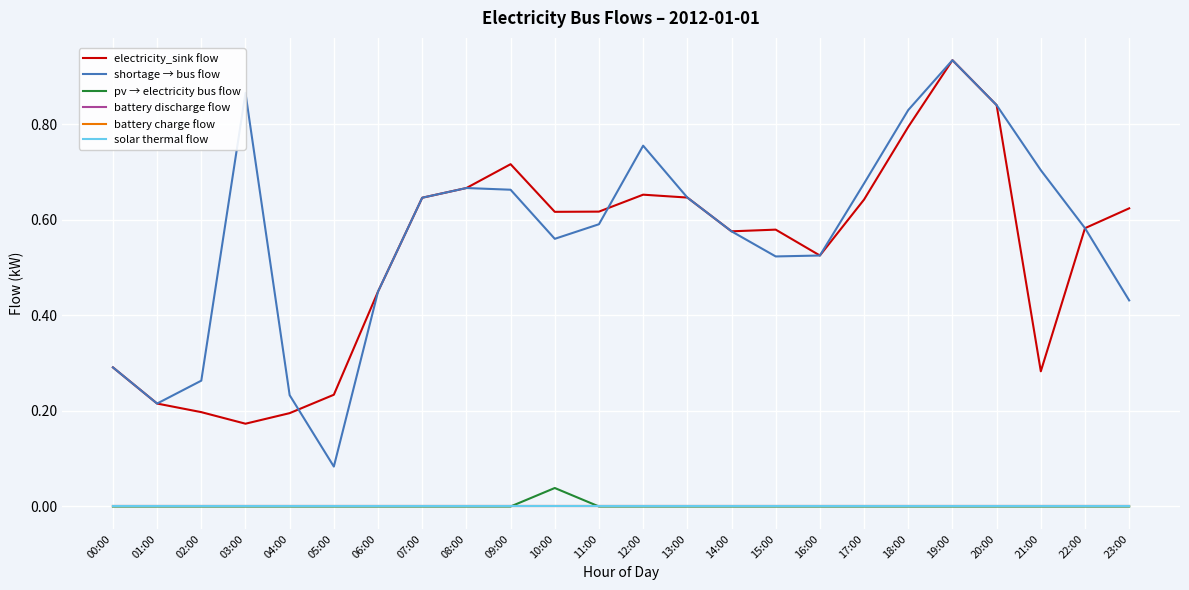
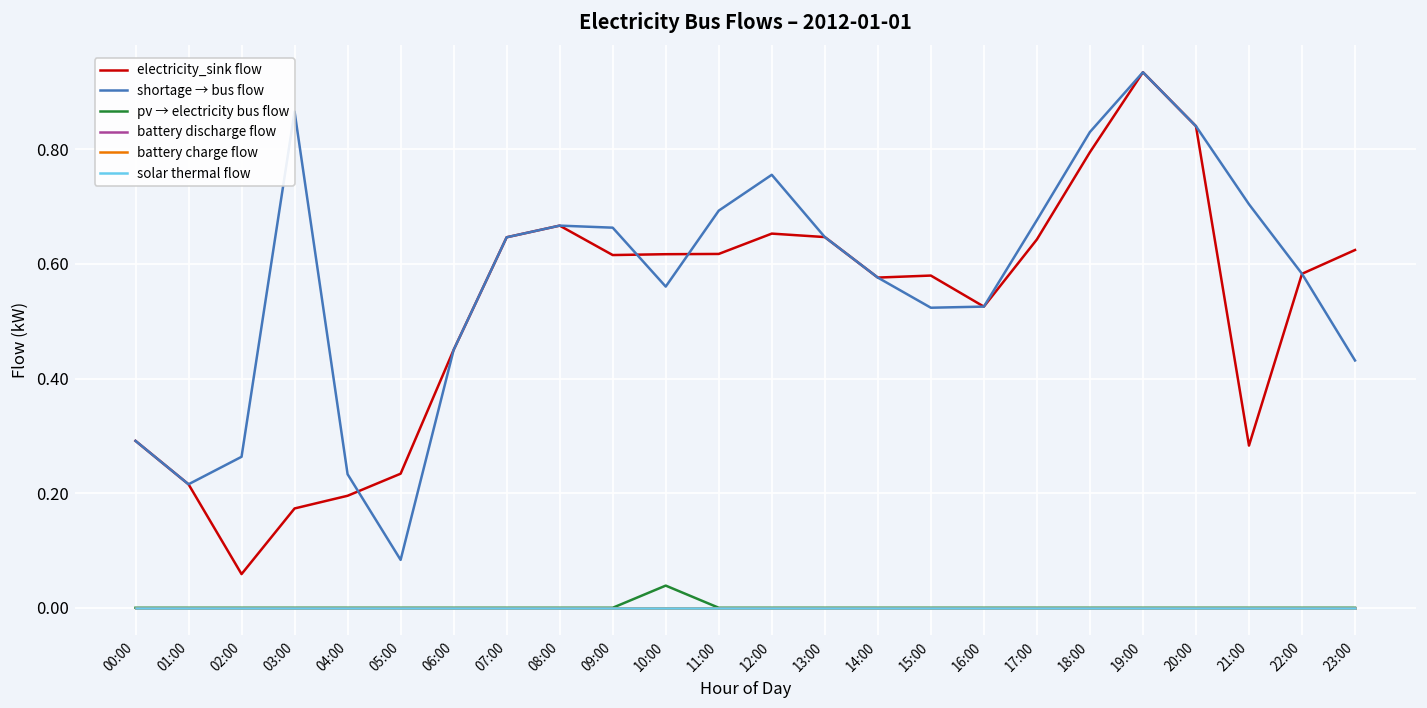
electricity_sink flow, 02:00: 0.20 -> 0.06
electricity_sink flow, 09:00: 0.72 -> 0.62
shortage → bus flow, 11:00: 0.59 -> 0.69
